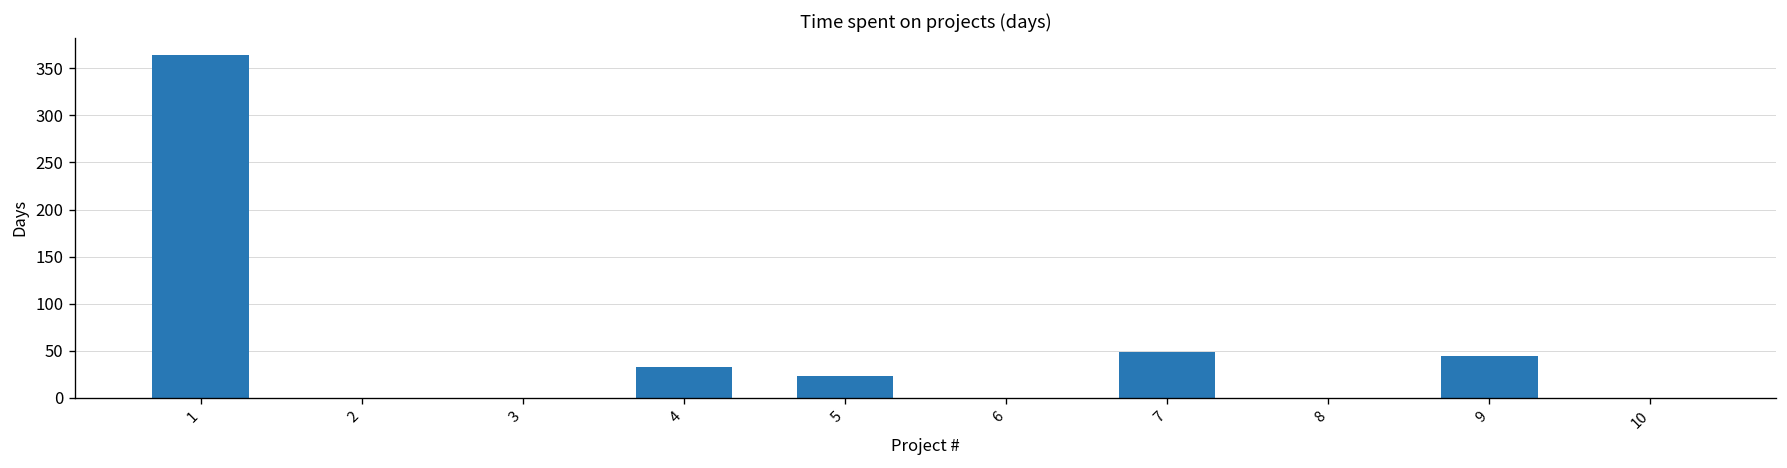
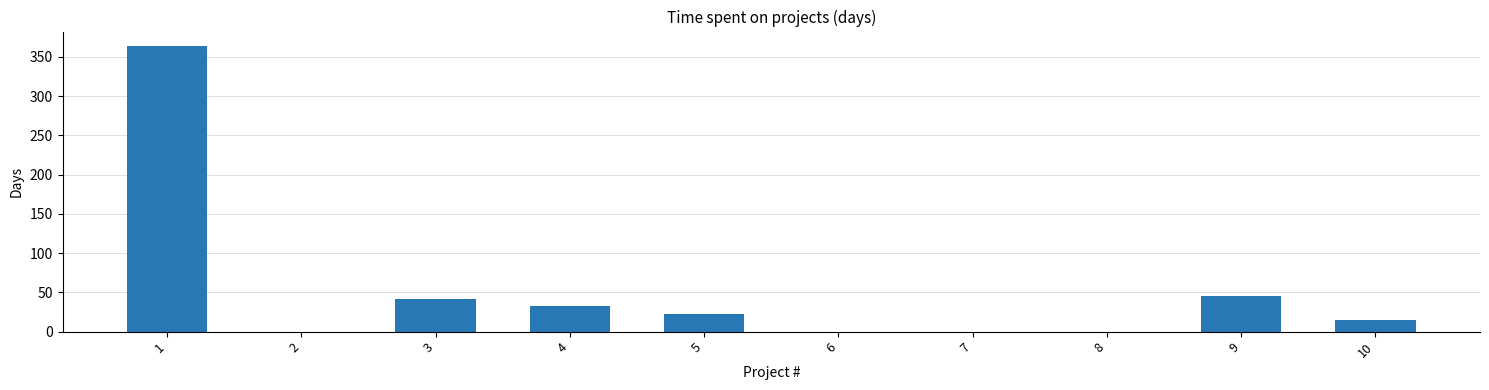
3: 0 -> 40
7: 50 -> 0
10: 0 -> 20
